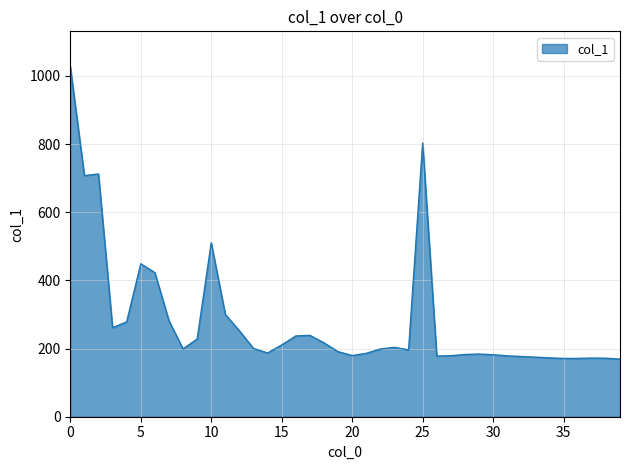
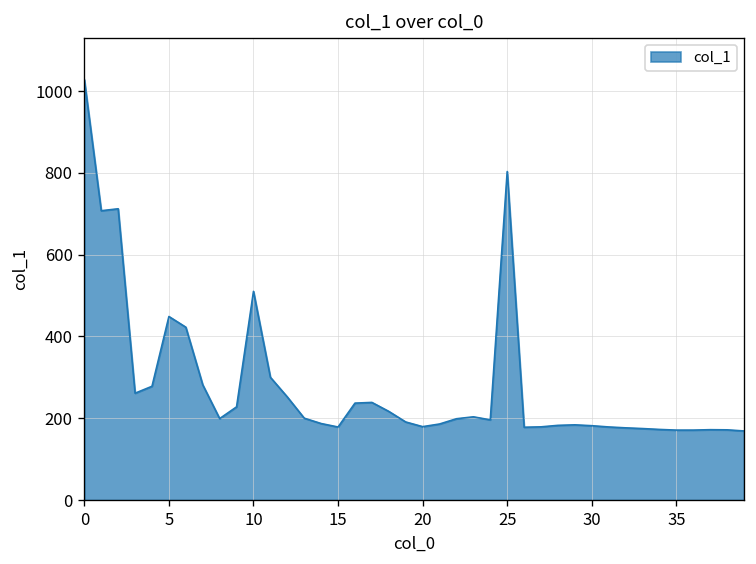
15: 210 -> 180
